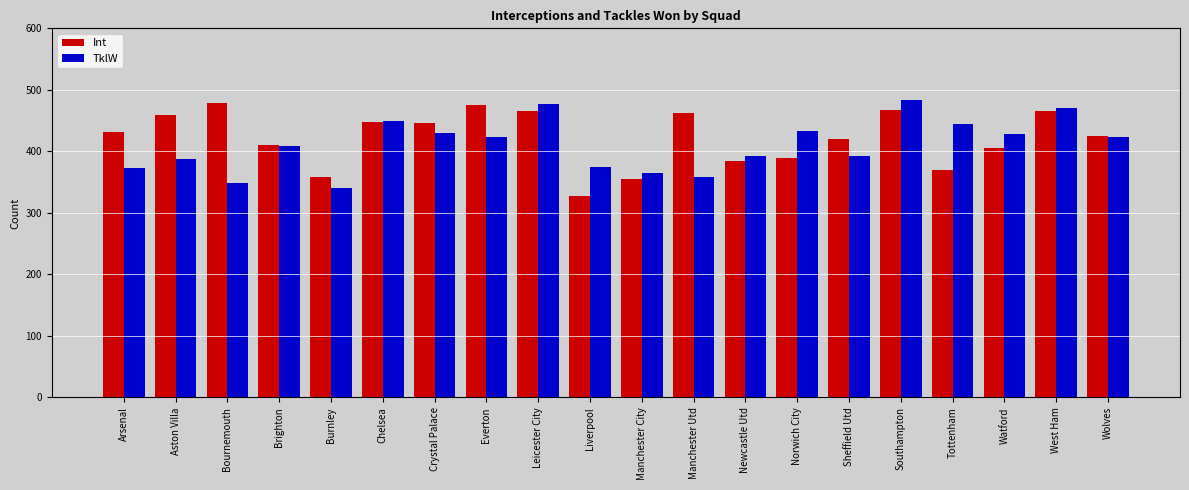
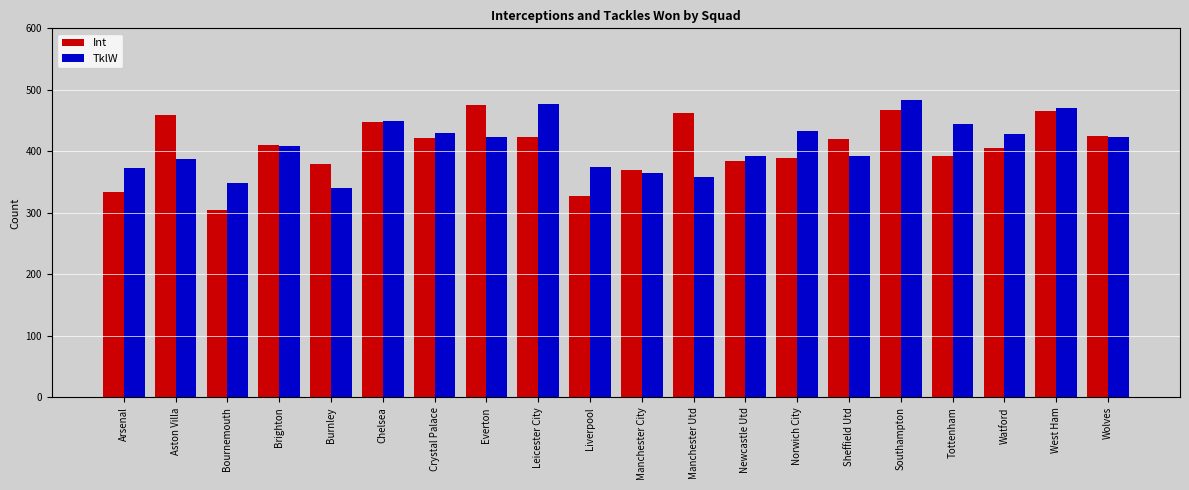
Int, Arsenal: 430 -> 330
Int, Bournemouth: 480 -> 310
Int, Burnley: 360 -> 380
Int, Crystal Palace: 450 -> 420
Int, Leicester City: 470 -> 420
Int, Manchester City: 360 -> 370
Int, Tottenham: 370 -> 390
